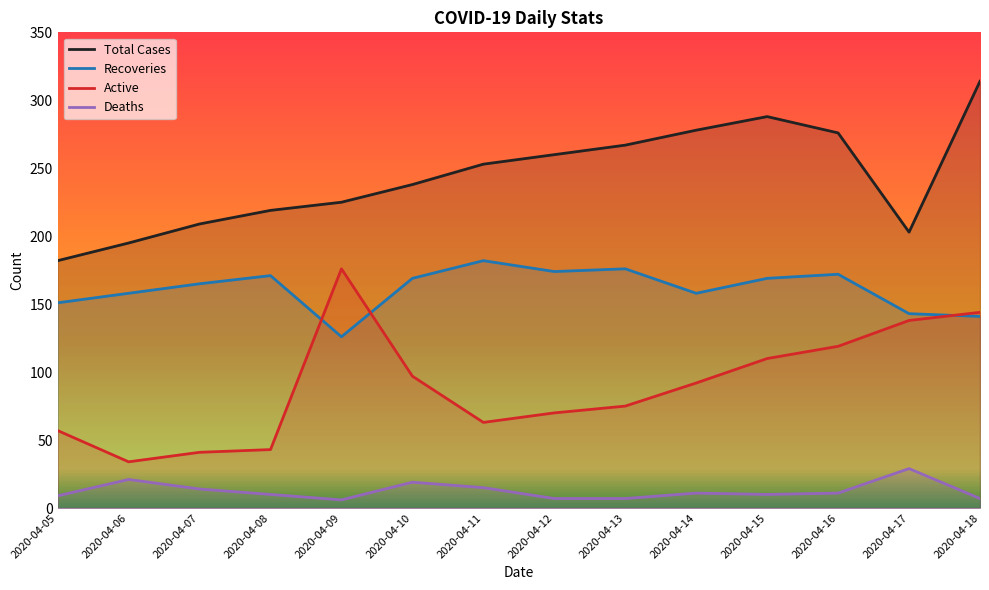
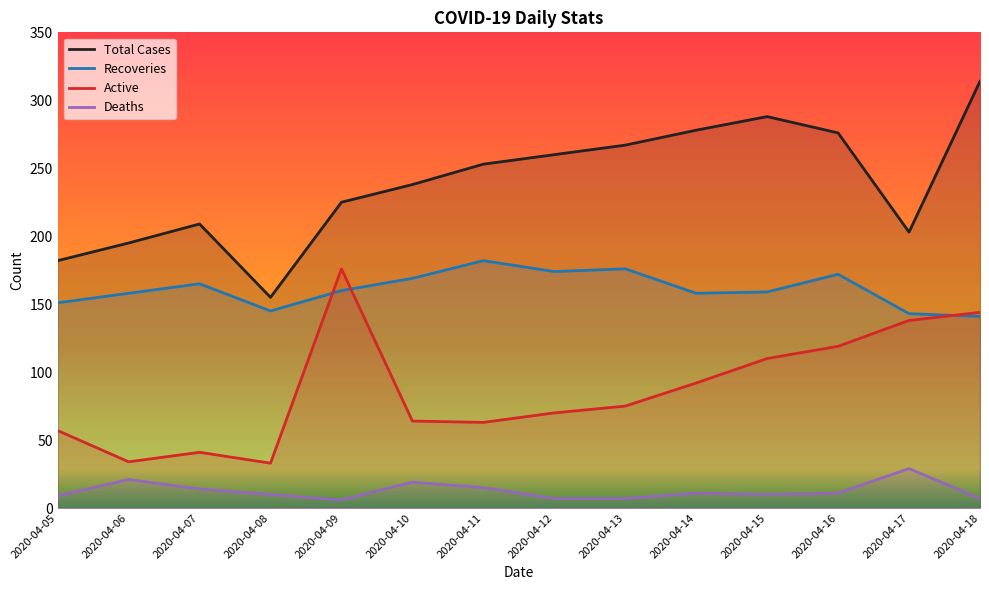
Total Cases, 2020-04-08: 219 -> 155
Recoveries, 2020-04-08: 171 -> 145
Active, 2020-04-08: 43 -> 33
Recoveries, 2020-04-09: 126 -> 160
Active, 2020-04-10: 97 -> 64
Recoveries, 2020-04-15: 169 -> 159
